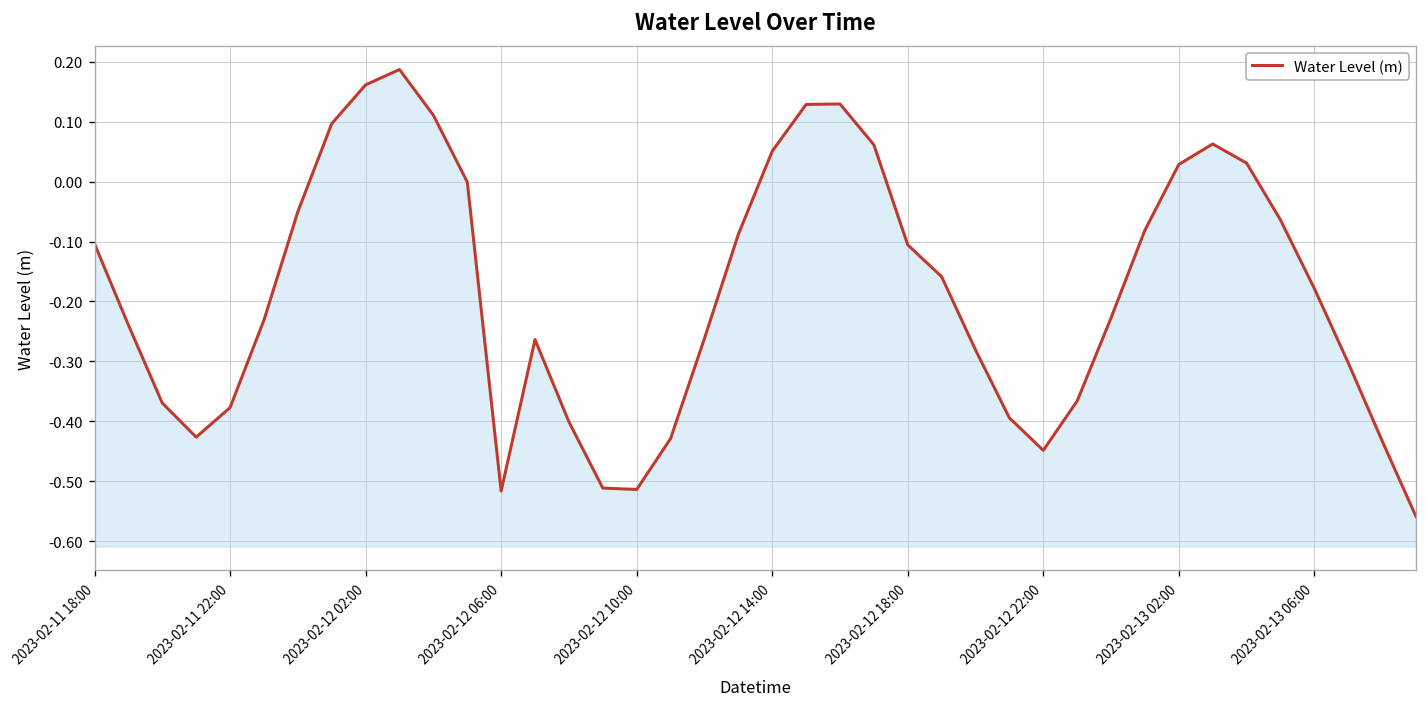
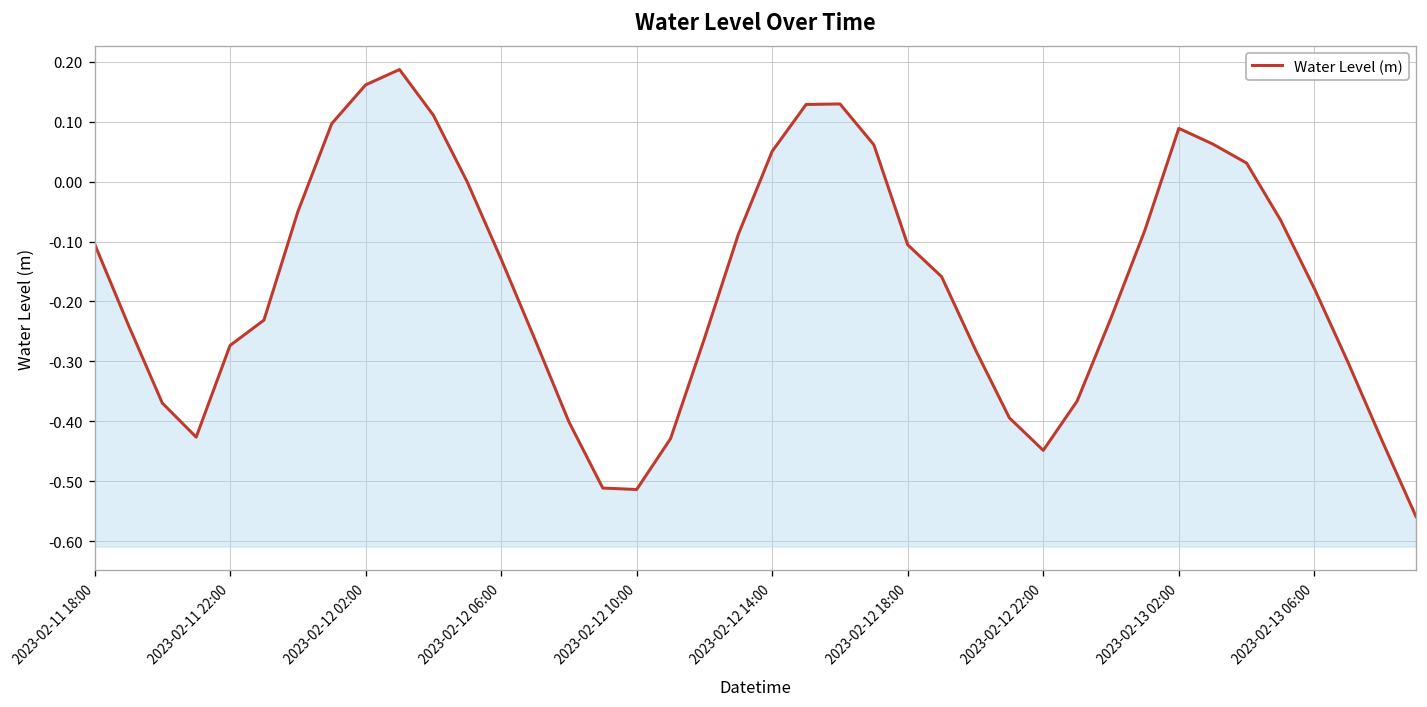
2023-02-11 22:00: -0.38 -> -0.27
2023-02-12 06:00: -0.52 -> -0.13
2023-02-13 02:00: 0.03 -> 0.09
